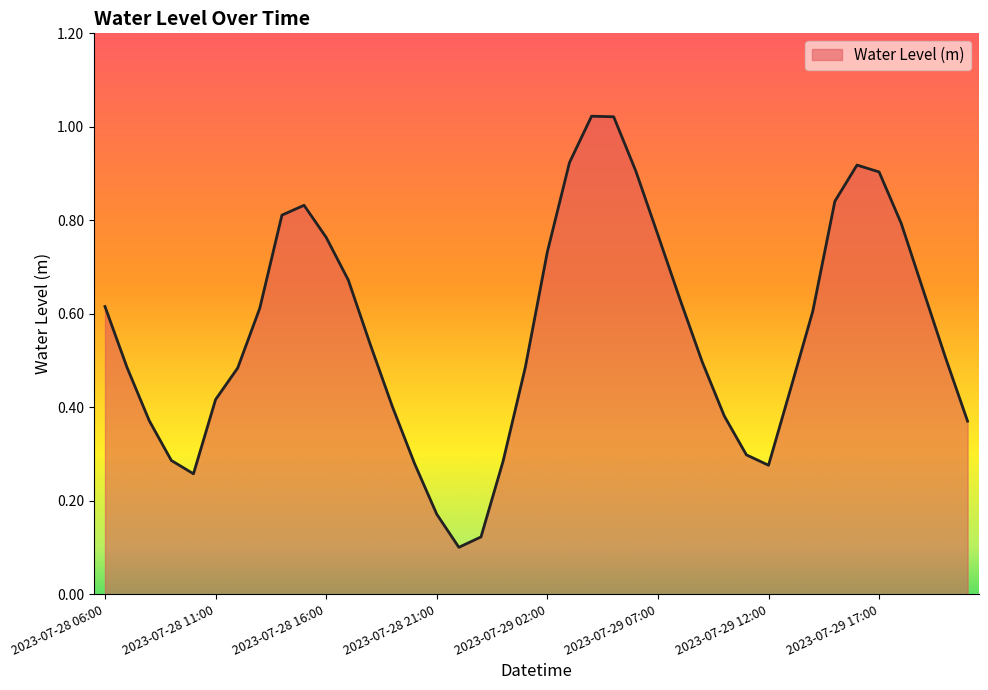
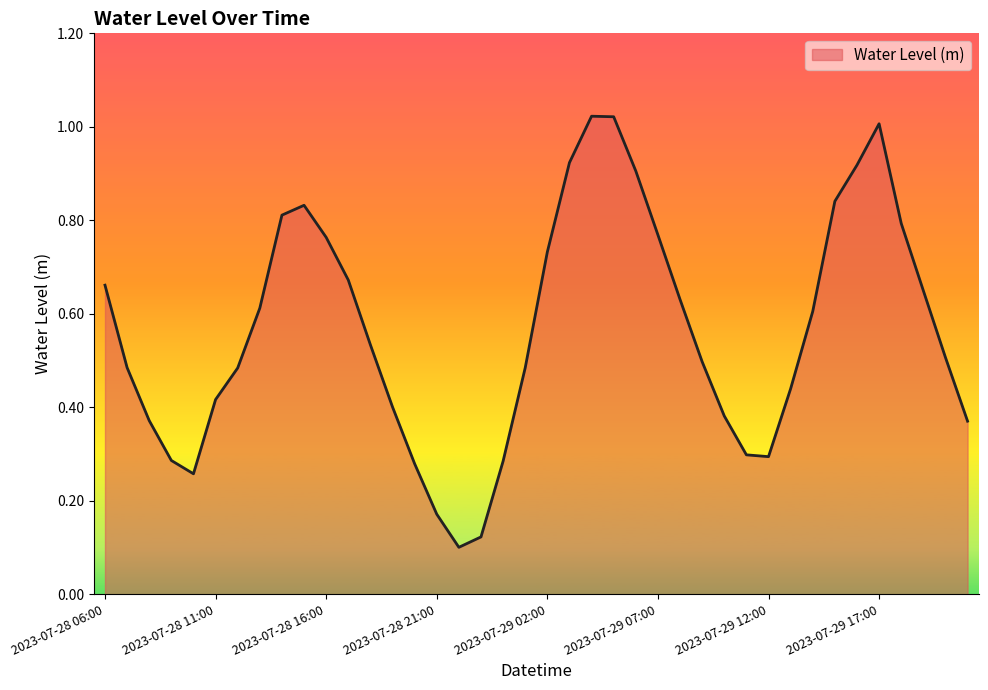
2023-07-28 06:00: 0.62 -> 0.66
2023-07-29 12:00: 0.28 -> 0.29
2023-07-29 17:00: 0.90 -> 1.01
